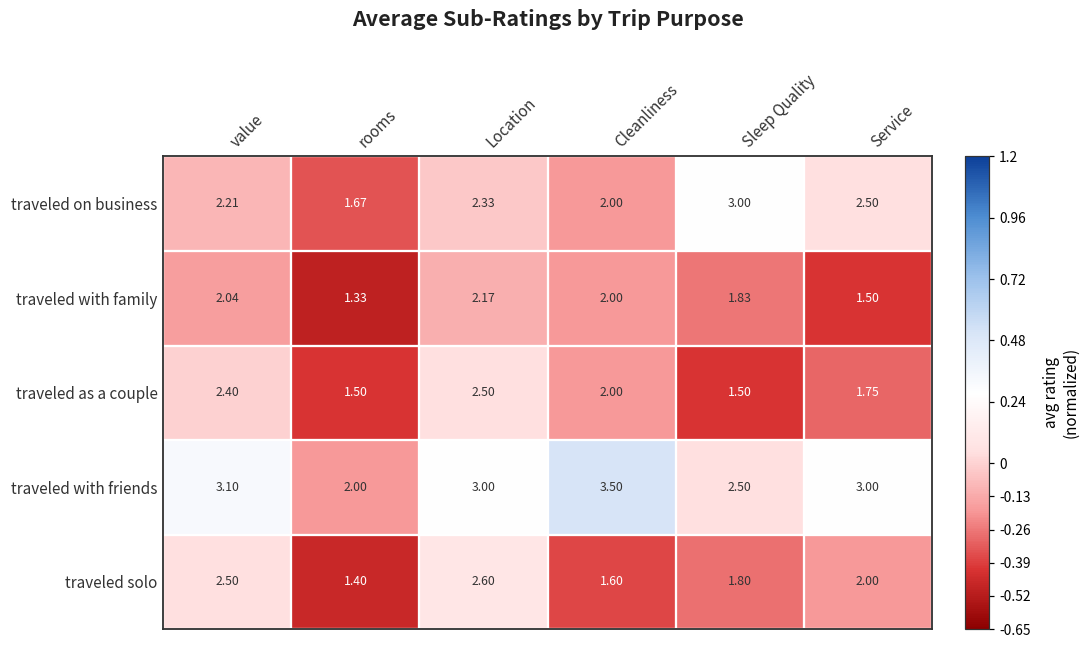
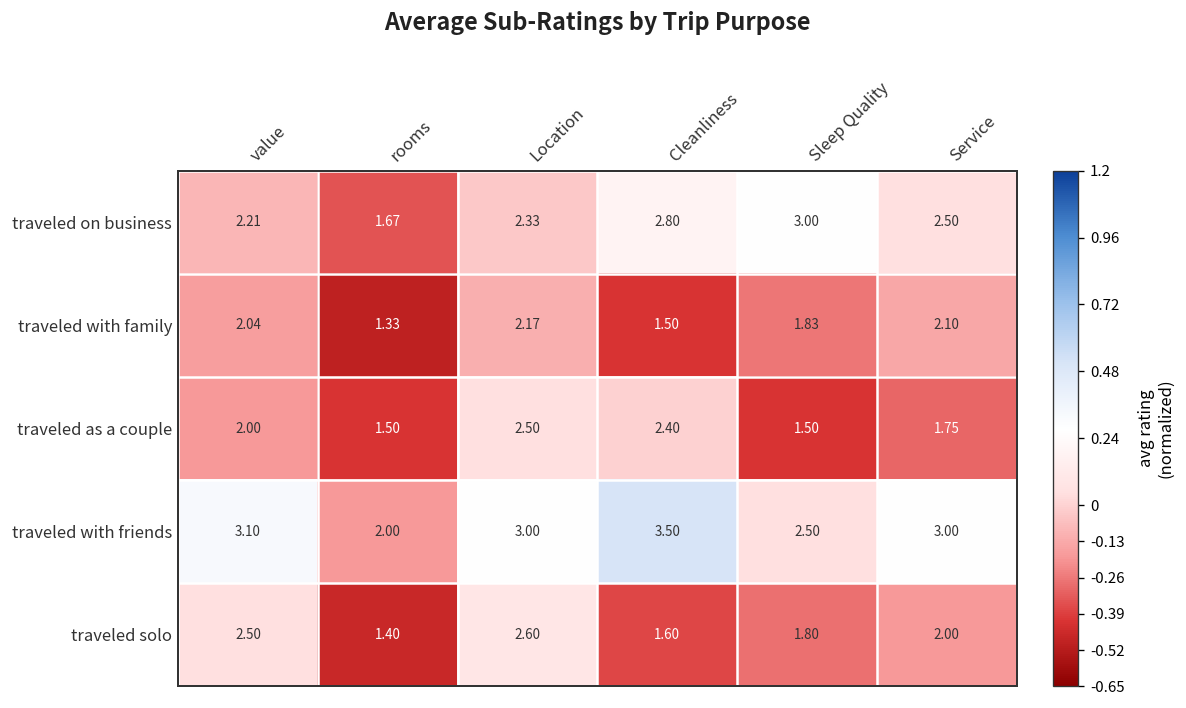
traveled on business, Cleanliness: 2.00 -> 2.80
traveled with family, Cleanliness: 2.00 -> 1.50
traveled with family, Service: 1.50 -> 2.10
traveled as a couple, value: 2.40 -> 2.00
traveled as a couple, Cleanliness: 2.00 -> 2.40
